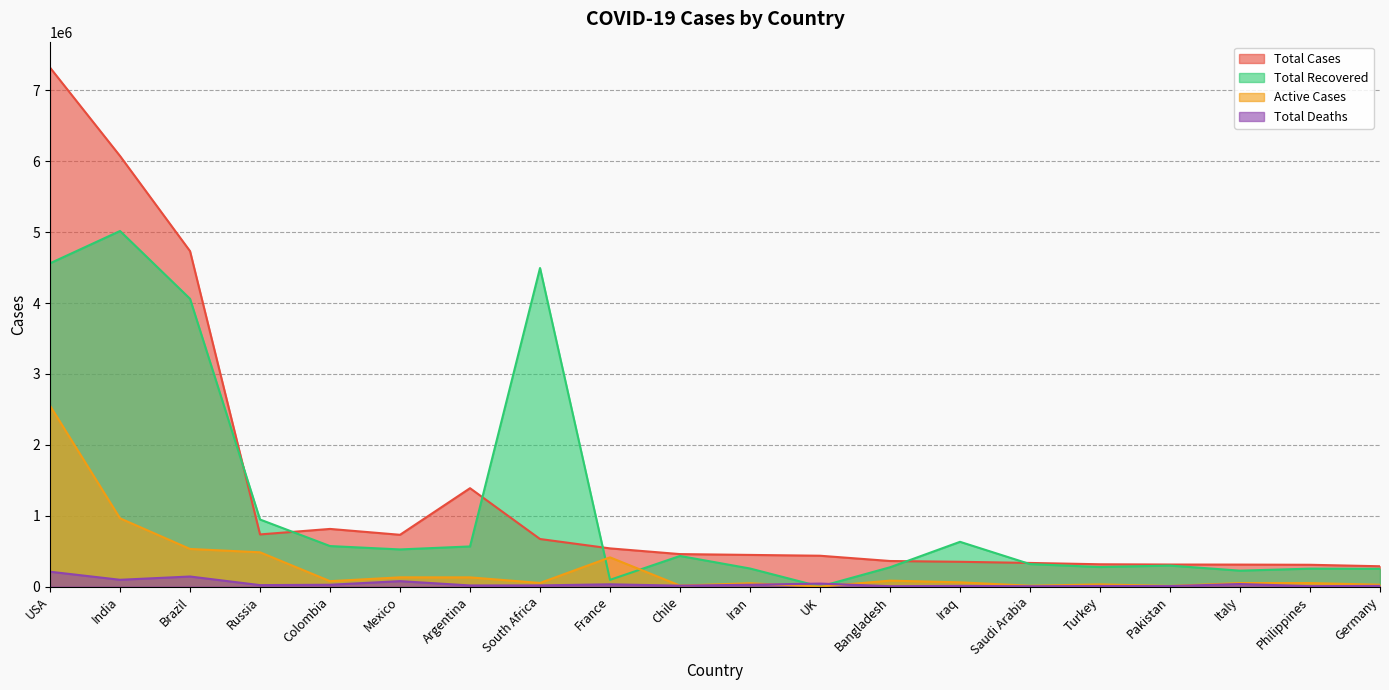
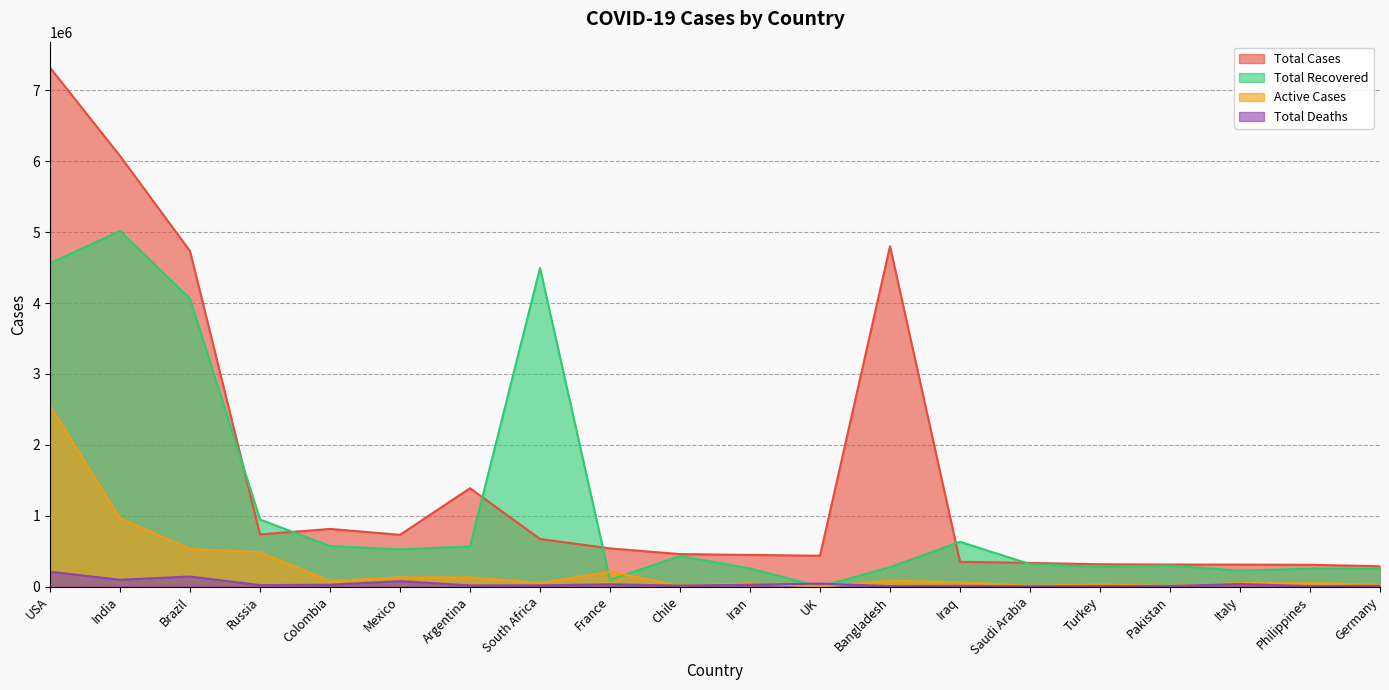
Active Cases, France: 400000 -> 200000
Total Cases, Bangladesh: 400000 -> 4800000
